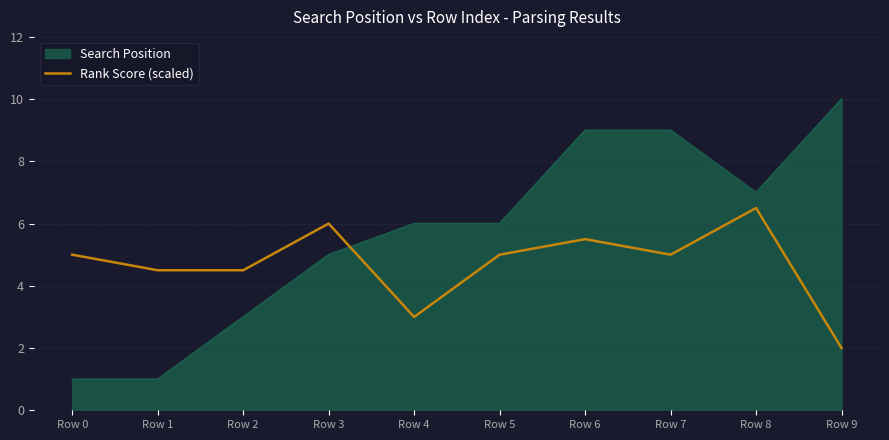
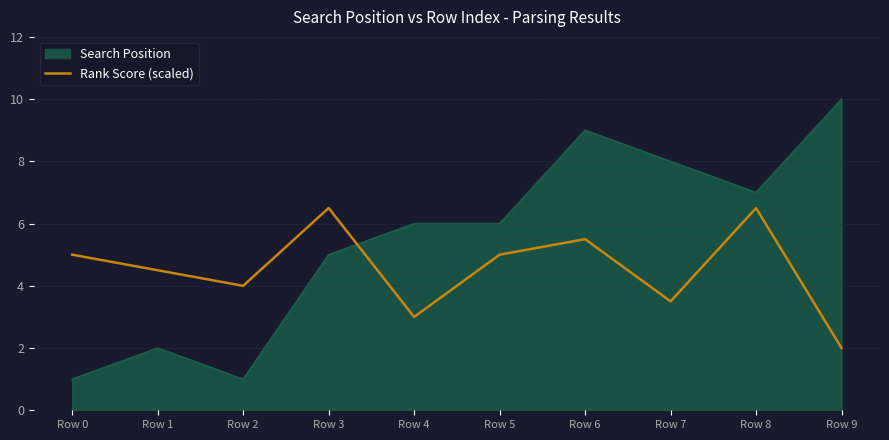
Search Position, Row 1: 1 -> 2
Search Position, Row 2: 3 -> 1
Rank Score (scaled), Row 2: 4.5 -> 4.0
Rank Score (scaled), Row 3: 6.0 -> 6.5
Search Position, Row 7: 9 -> 8
Rank Score (scaled), Row 7: 5.0 -> 3.5
